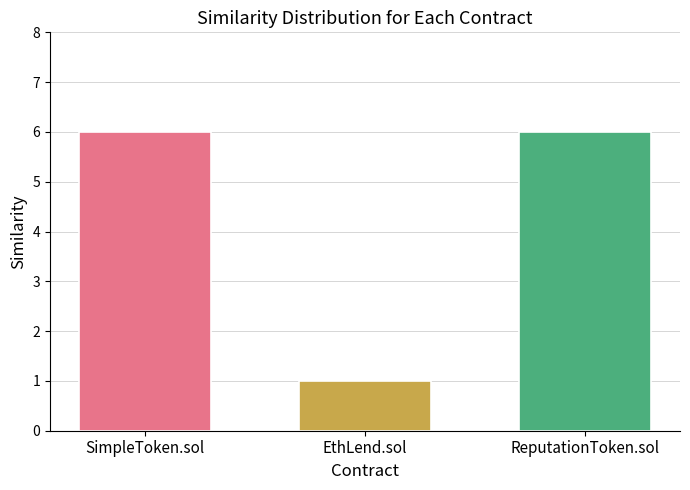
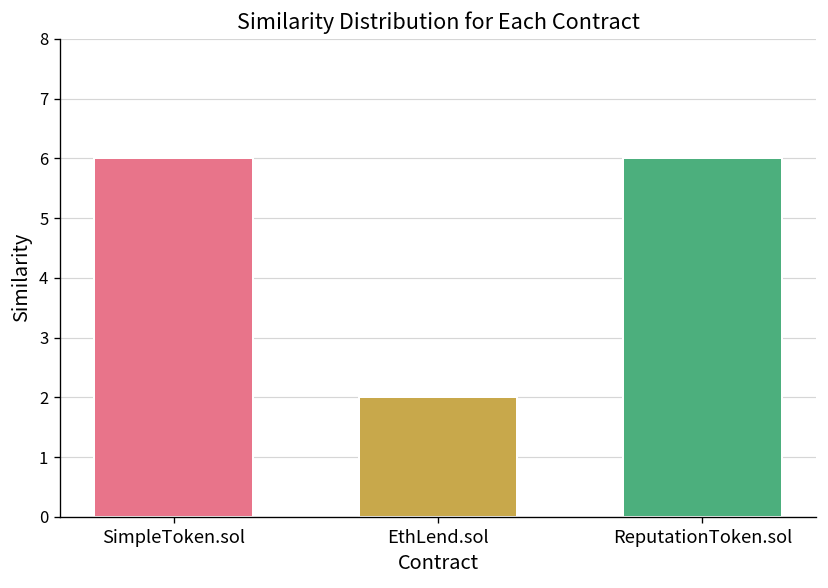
EthLend.sol: 1 -> 2
